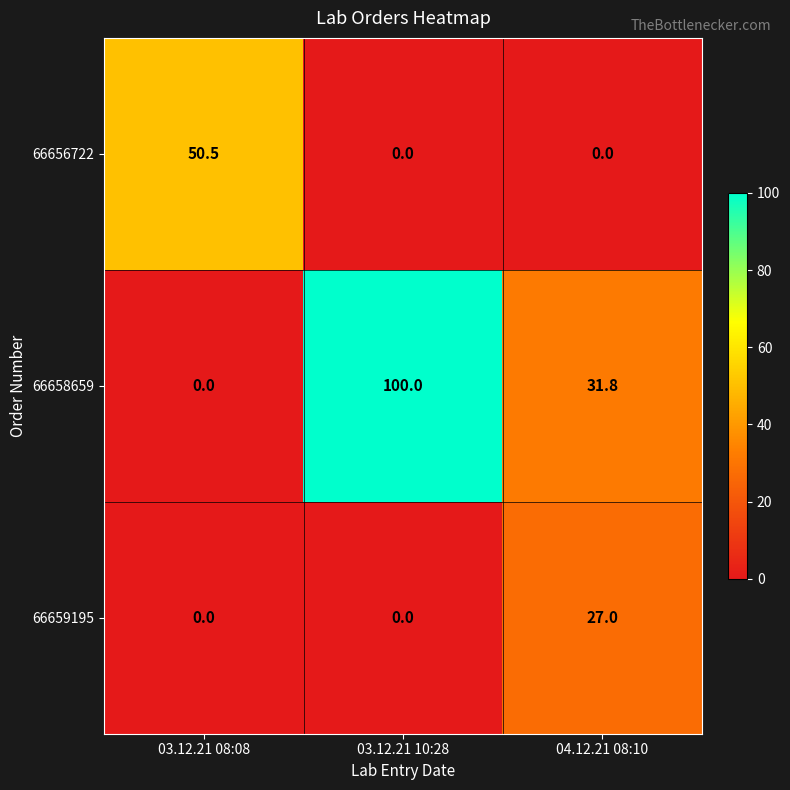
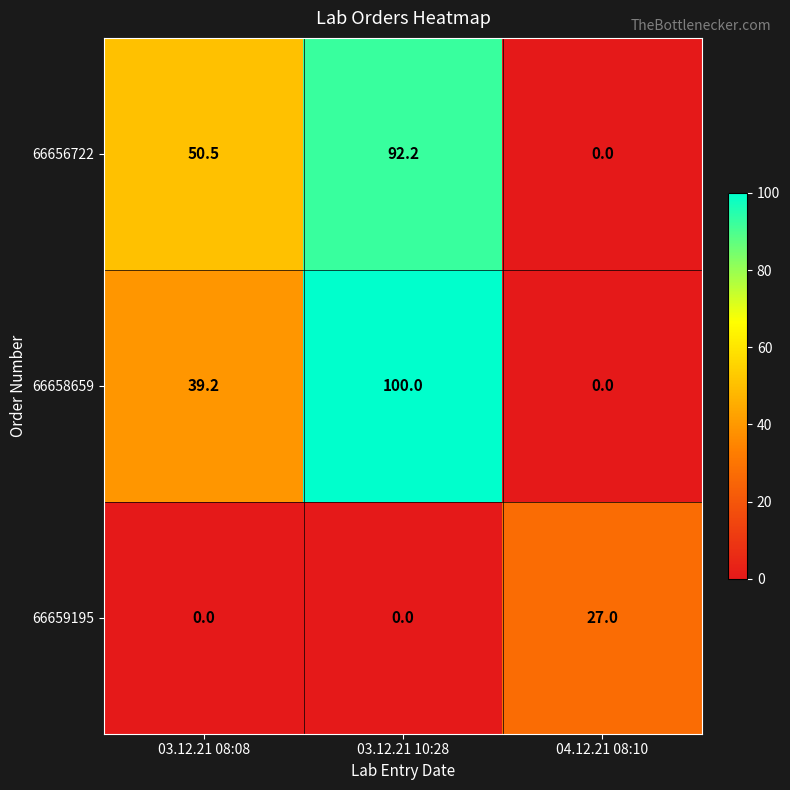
66656722, 03.12.21 10:28: 0.0 -> 92.2
66658659, 03.12.21 08:08: 0.0 -> 39.2
66658659, 04.12.21 08:10: 31.8 -> 0.0
